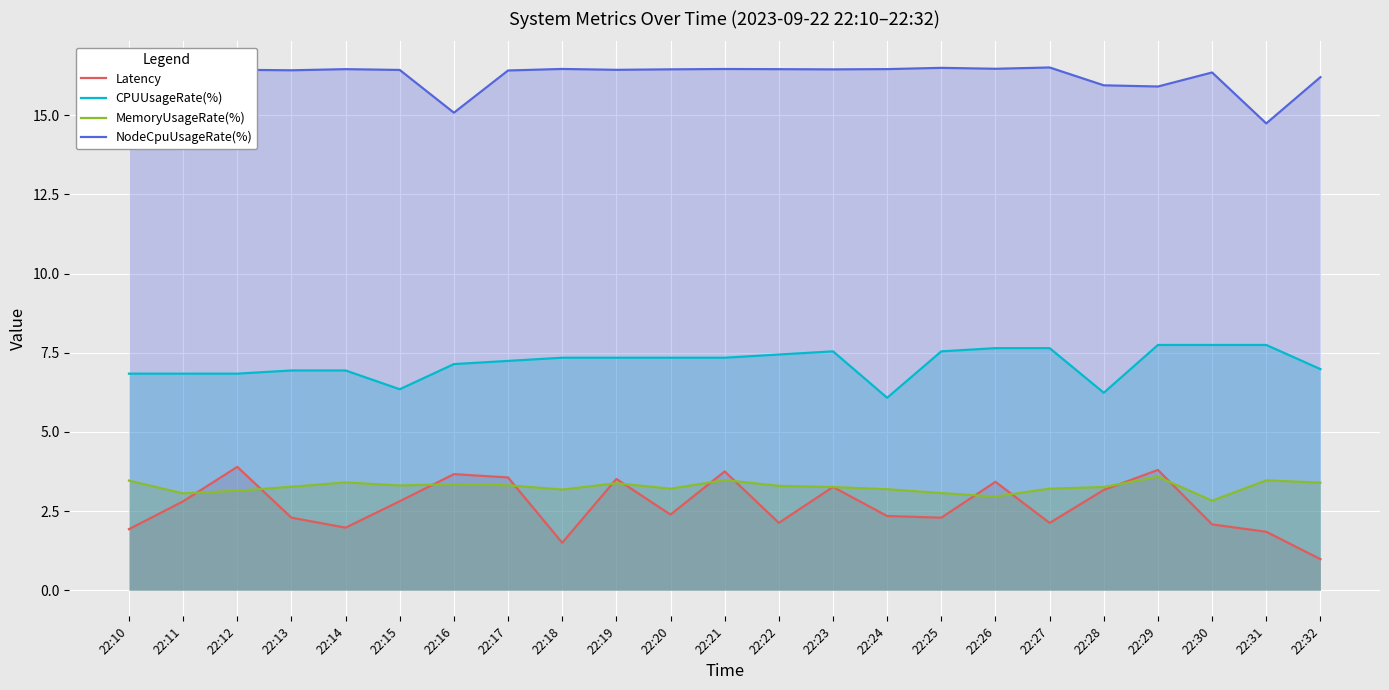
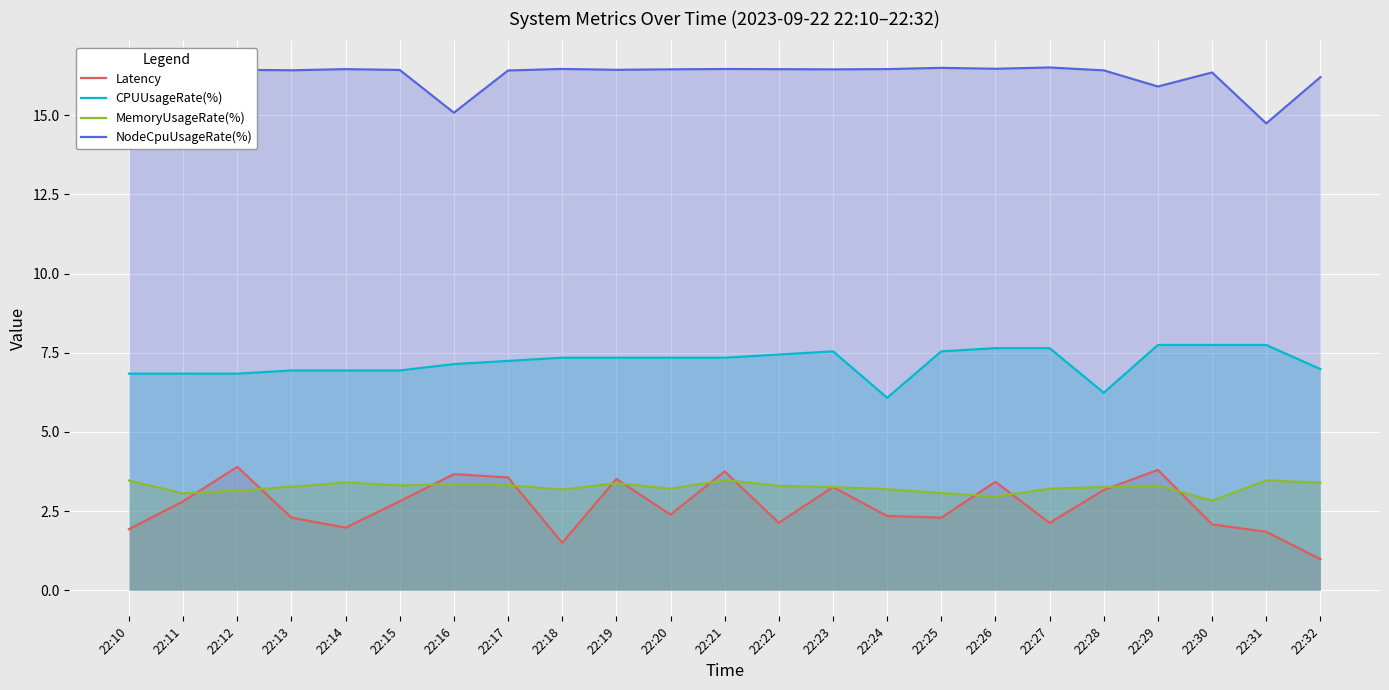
CPUUsageRate(%), 22:15: 6.3 -> 6.9
NodeCpuUsageRate(%), 22:28: 15.9 -> 16.4
MemoryUsageRate(%), 22:29: 3.6 -> 3.3
